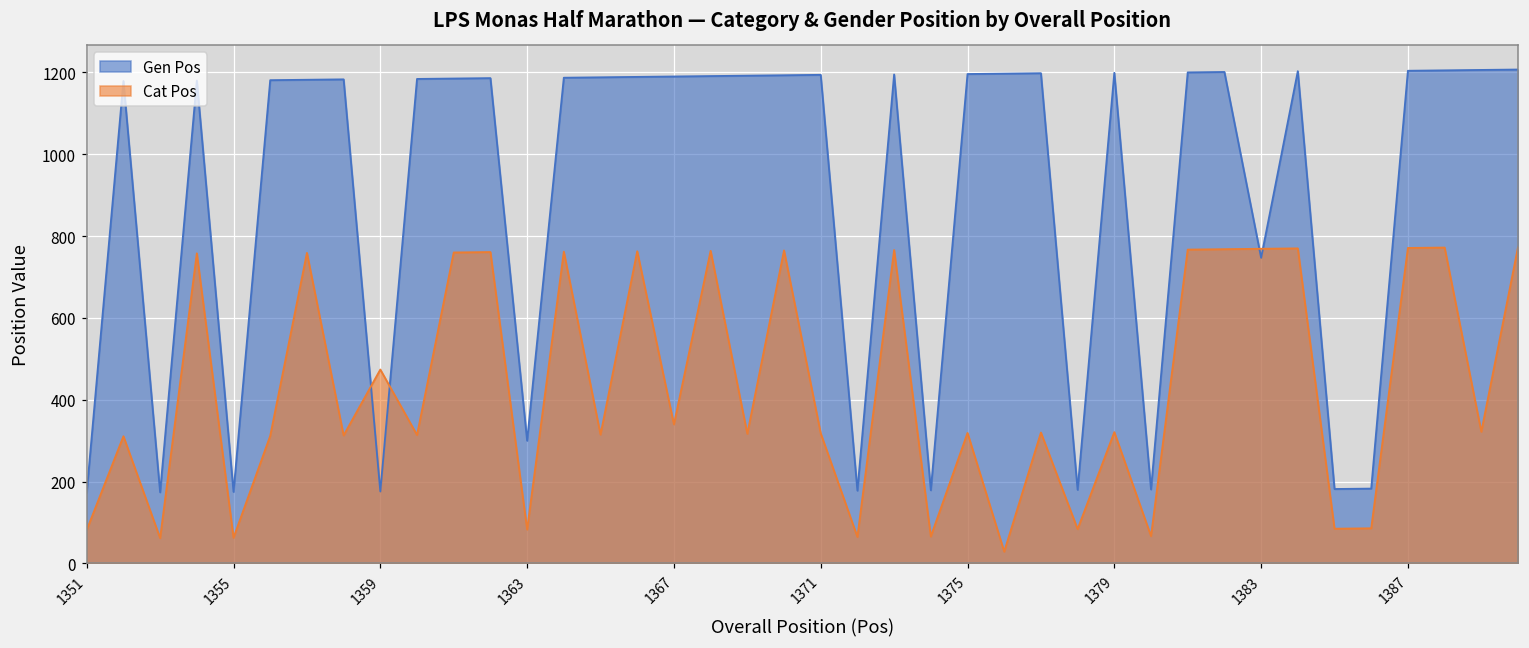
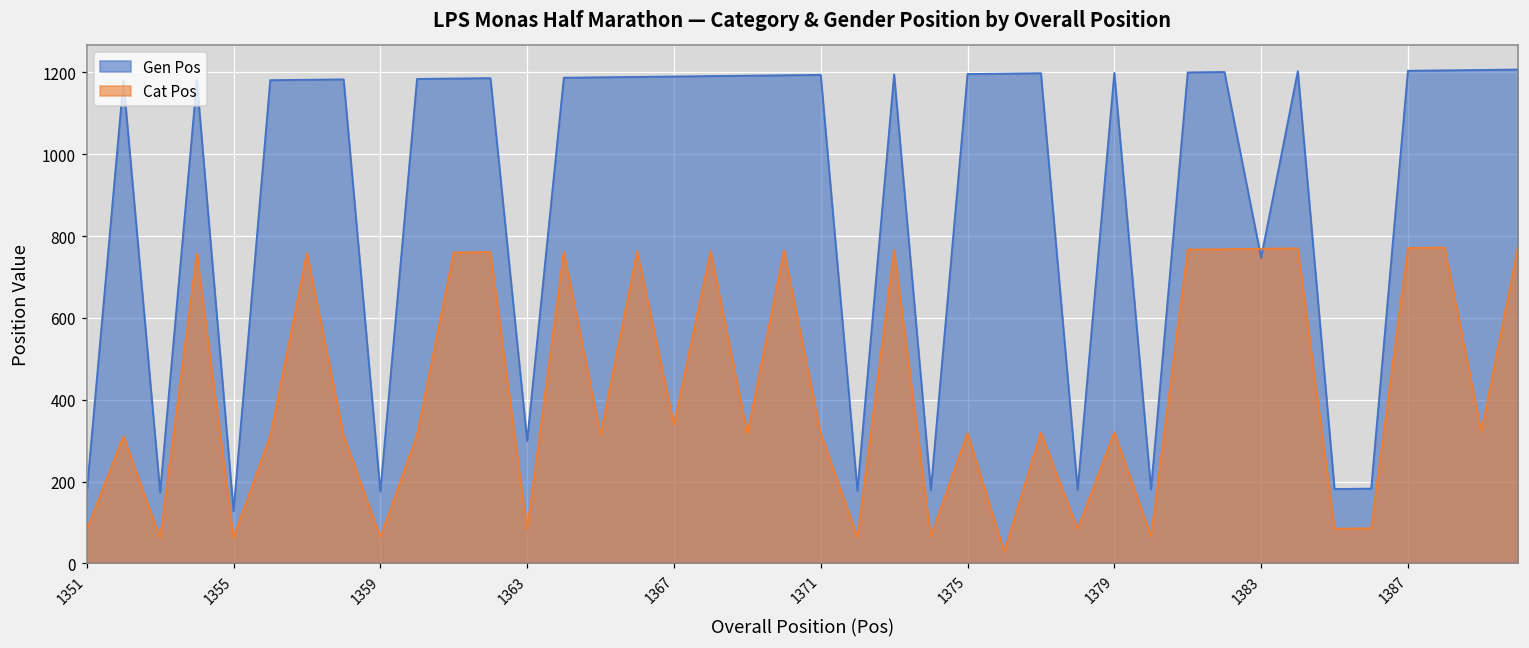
Gen Pos, 1355: 180 -> 130
Cat Pos, 1359: 470 -> 60
